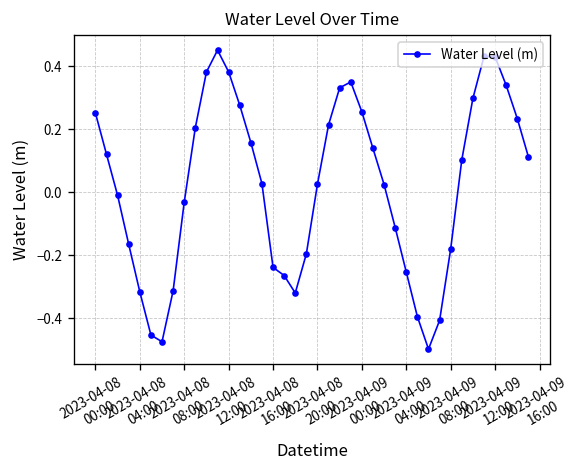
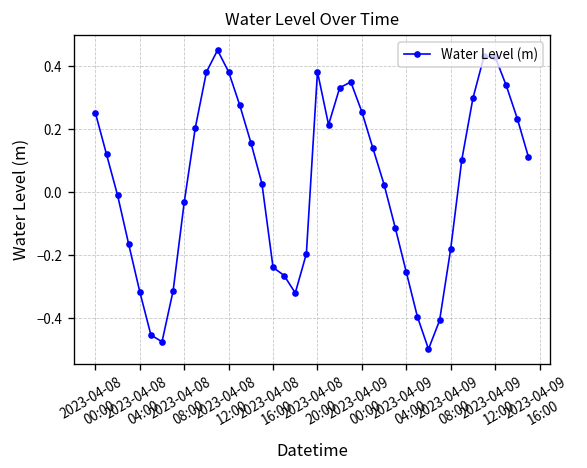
2023-04-08 20:00: 0.03 -> 0.38
